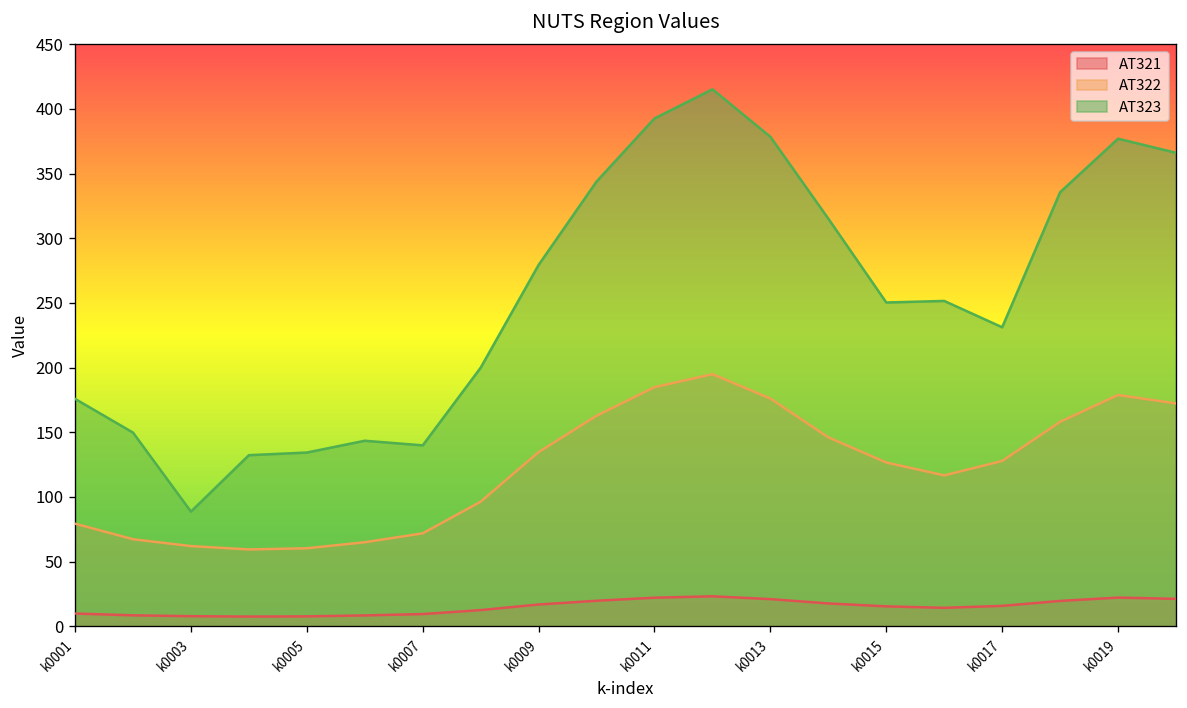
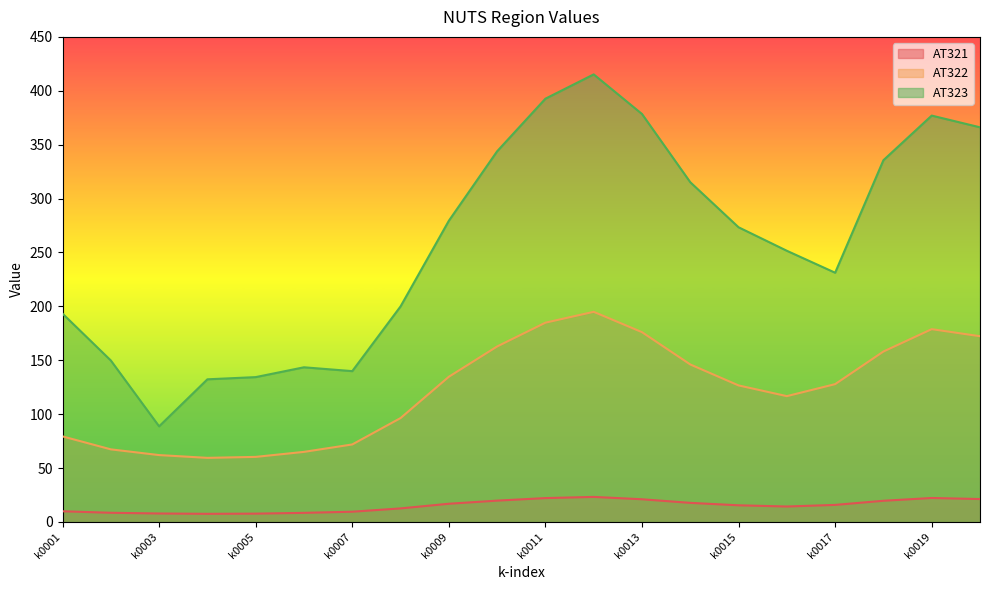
AT323, k0001: 176 -> 193
AT323, k0015: 250 -> 273
